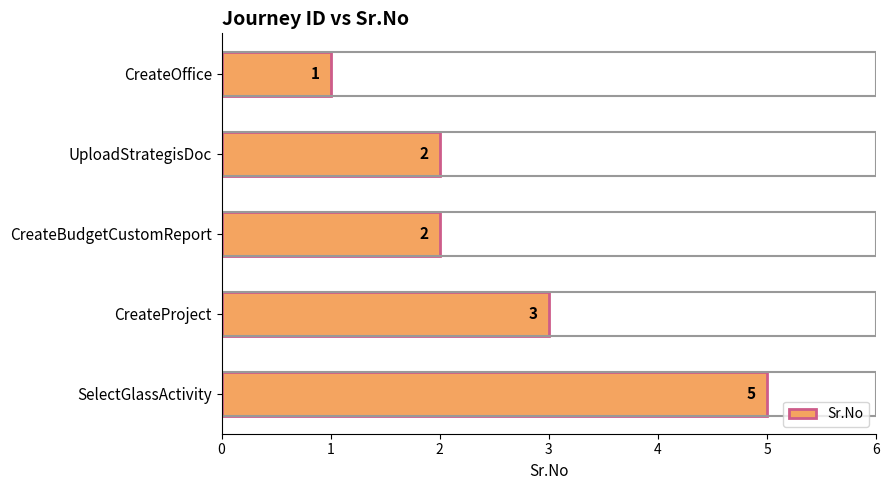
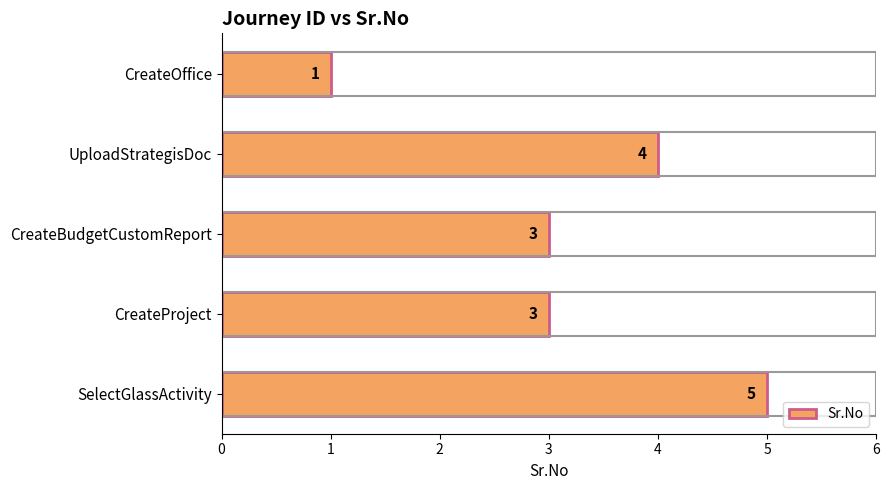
UploadStrategisDoc: 2 -> 4
CreateBudgetCustomReport: 2 -> 3
